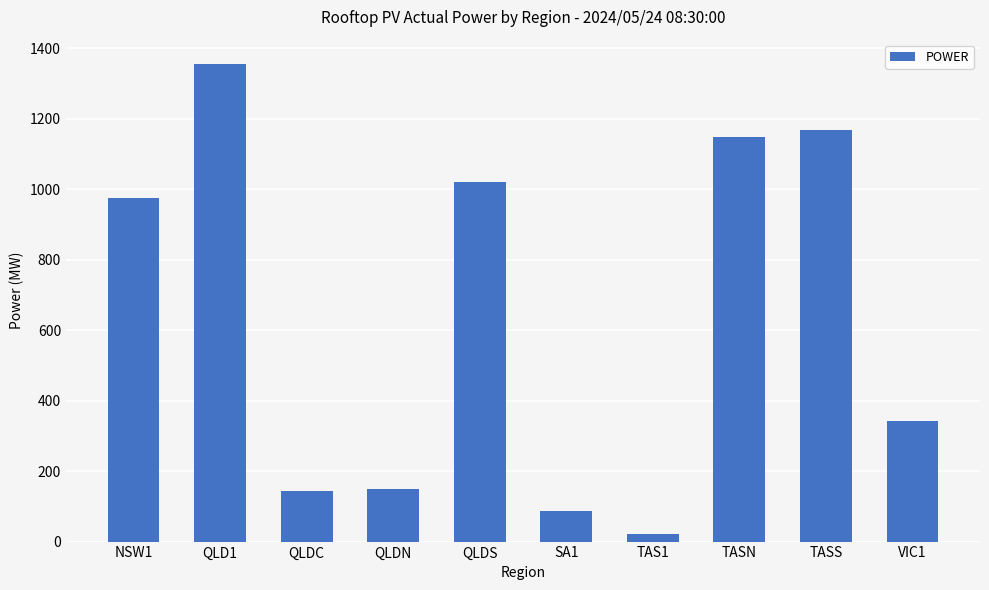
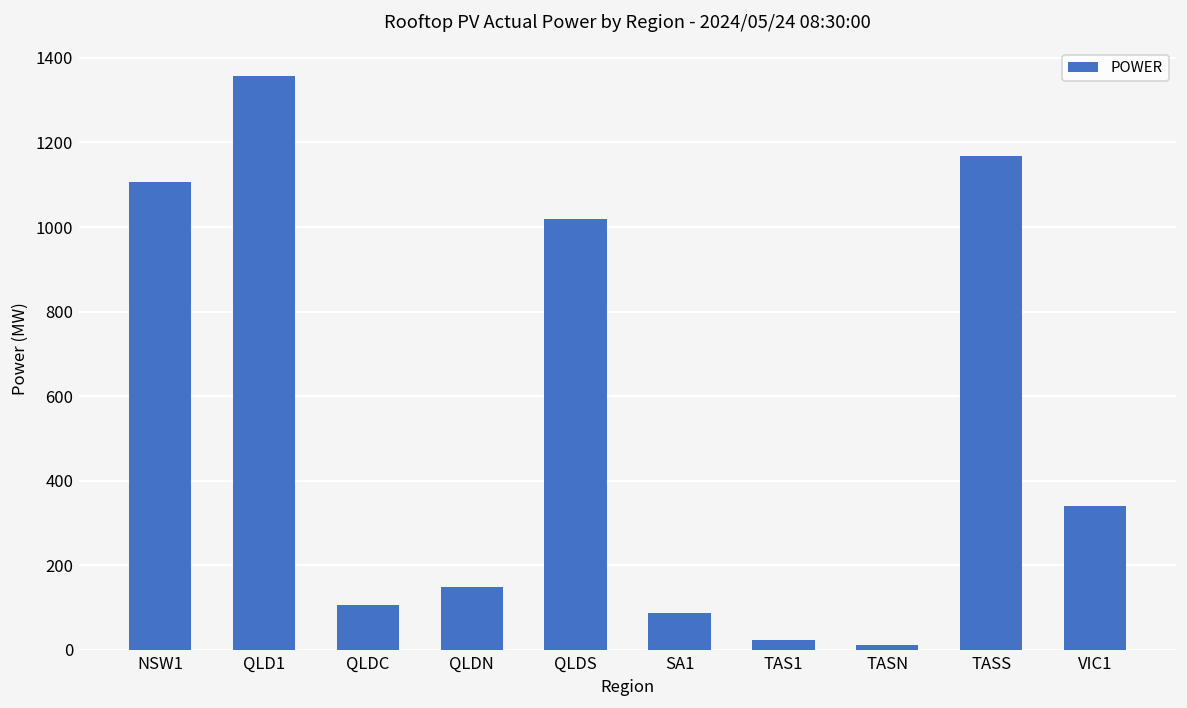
NSW1: 970 -> 1110
QLDC: 140 -> 110
TASN: 1150 -> 10
